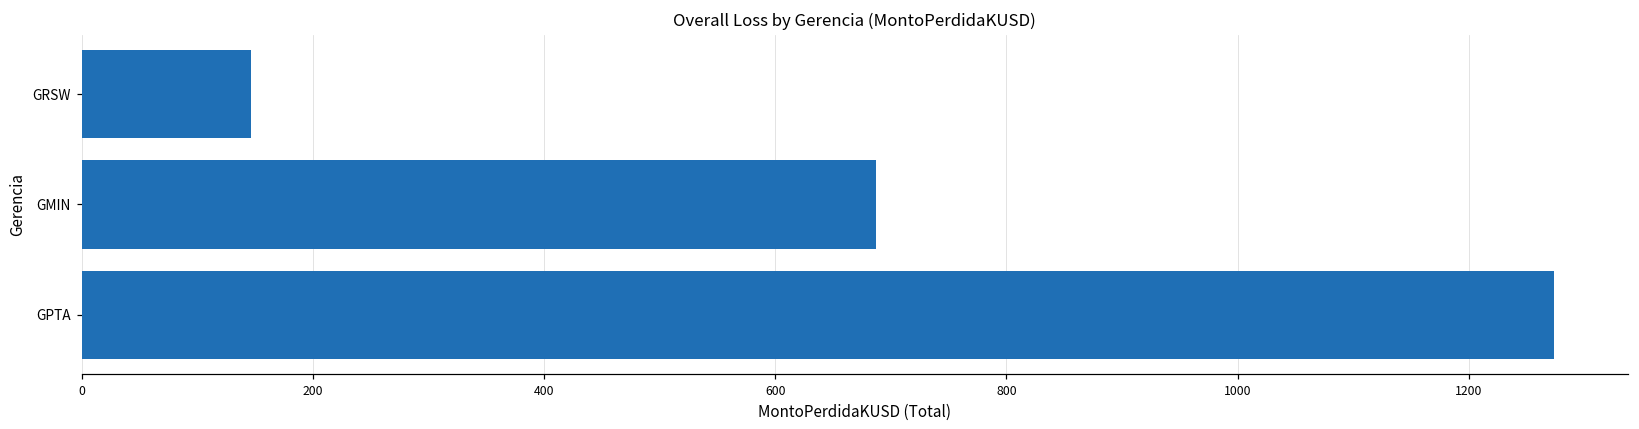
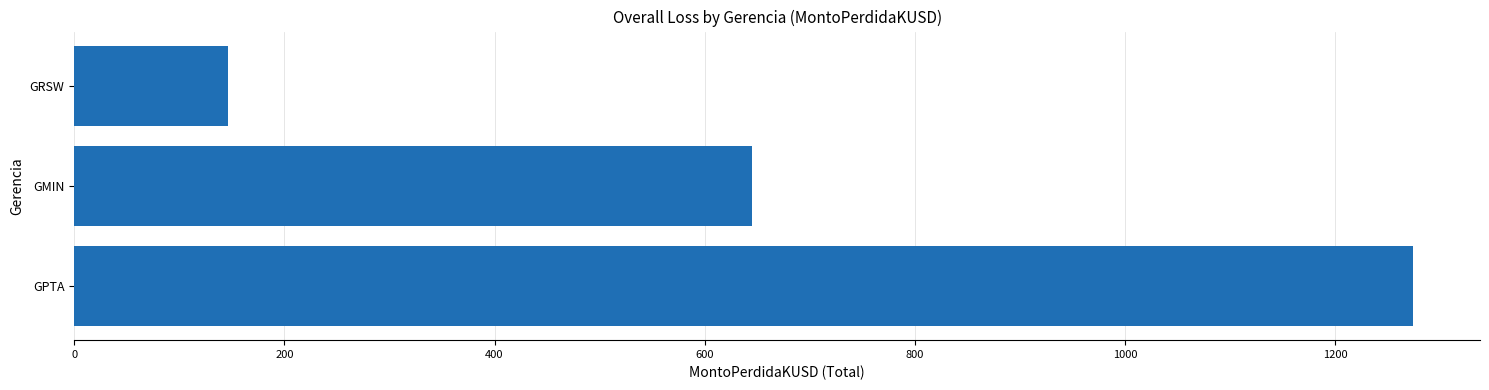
GMIN: 687 -> 645
